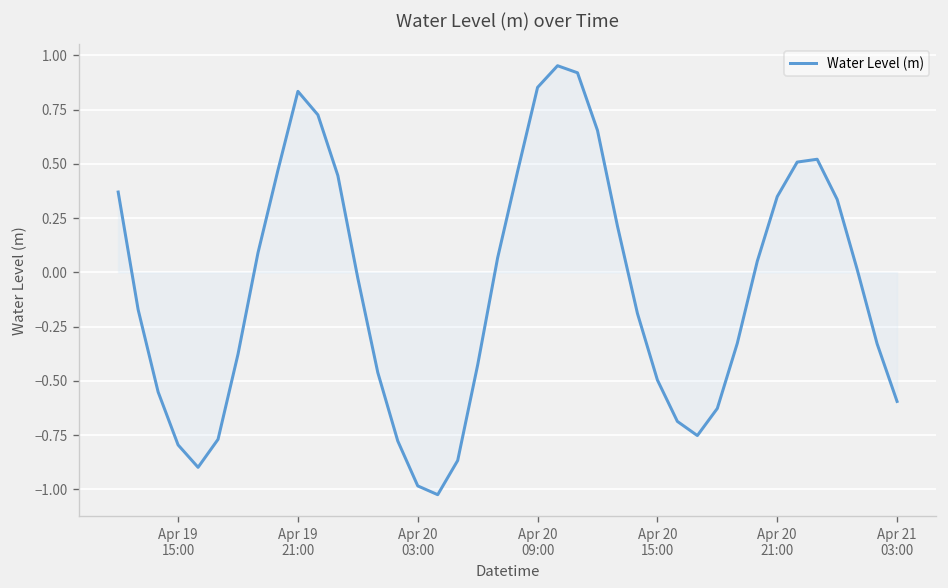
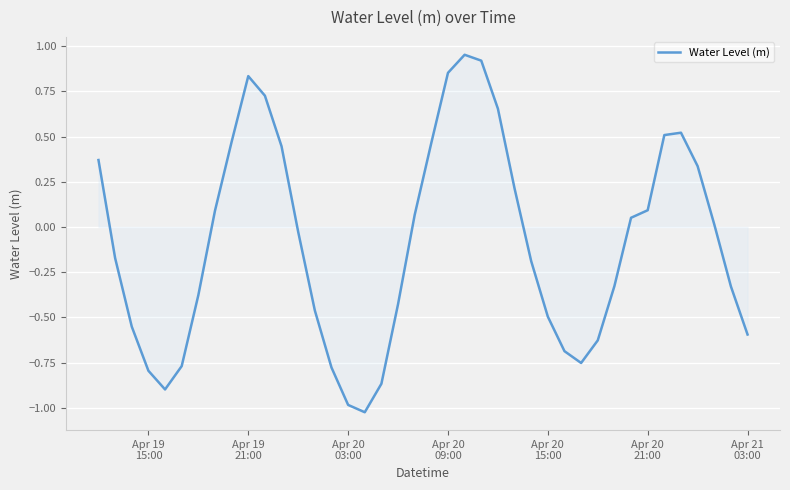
Water Level (m), Apr 20 21:00: 0.35 -> 0.09
